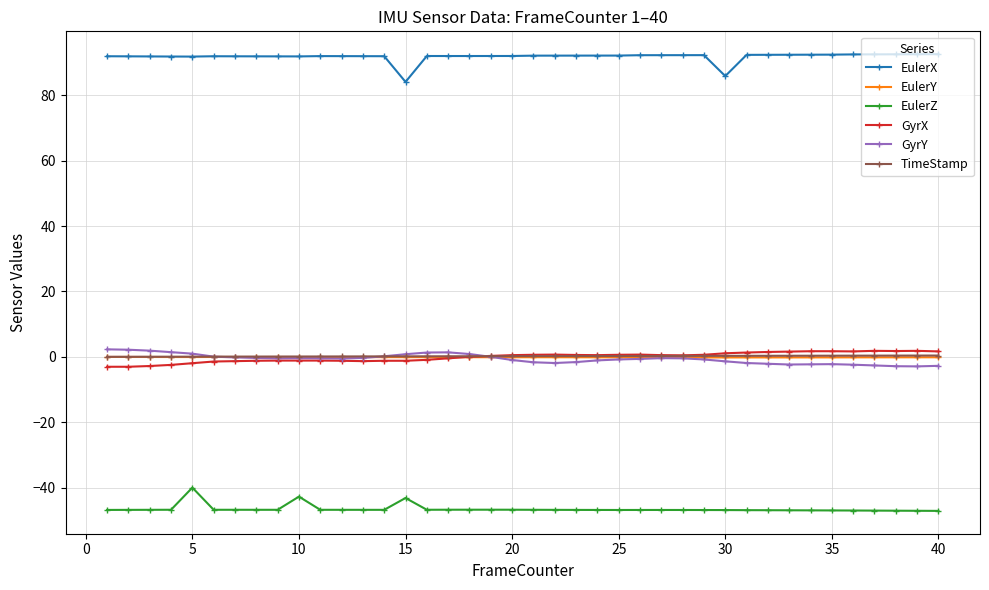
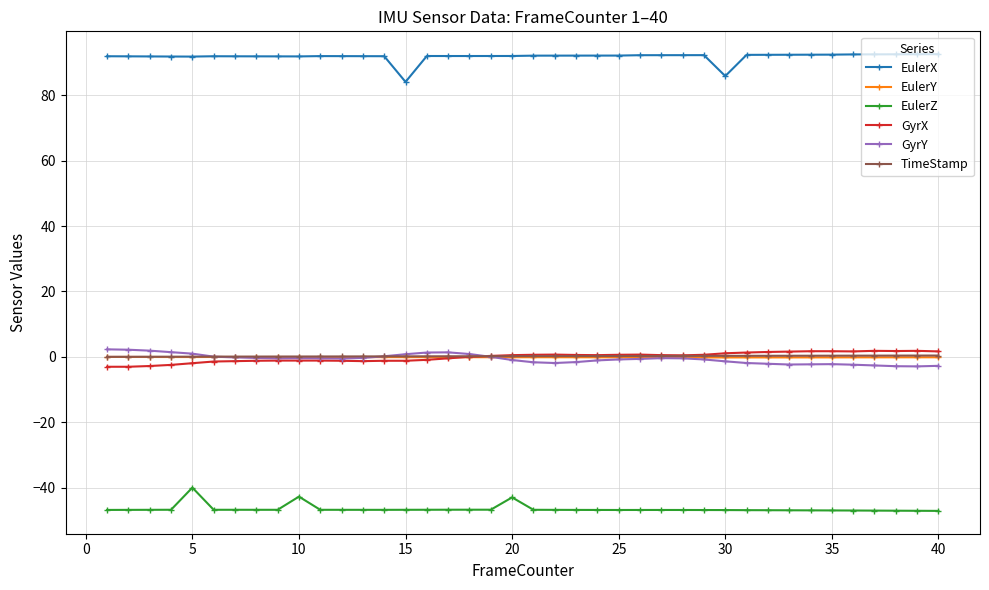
EulerZ, 15: -43 -> -47
EulerZ, 20: -47 -> -43
